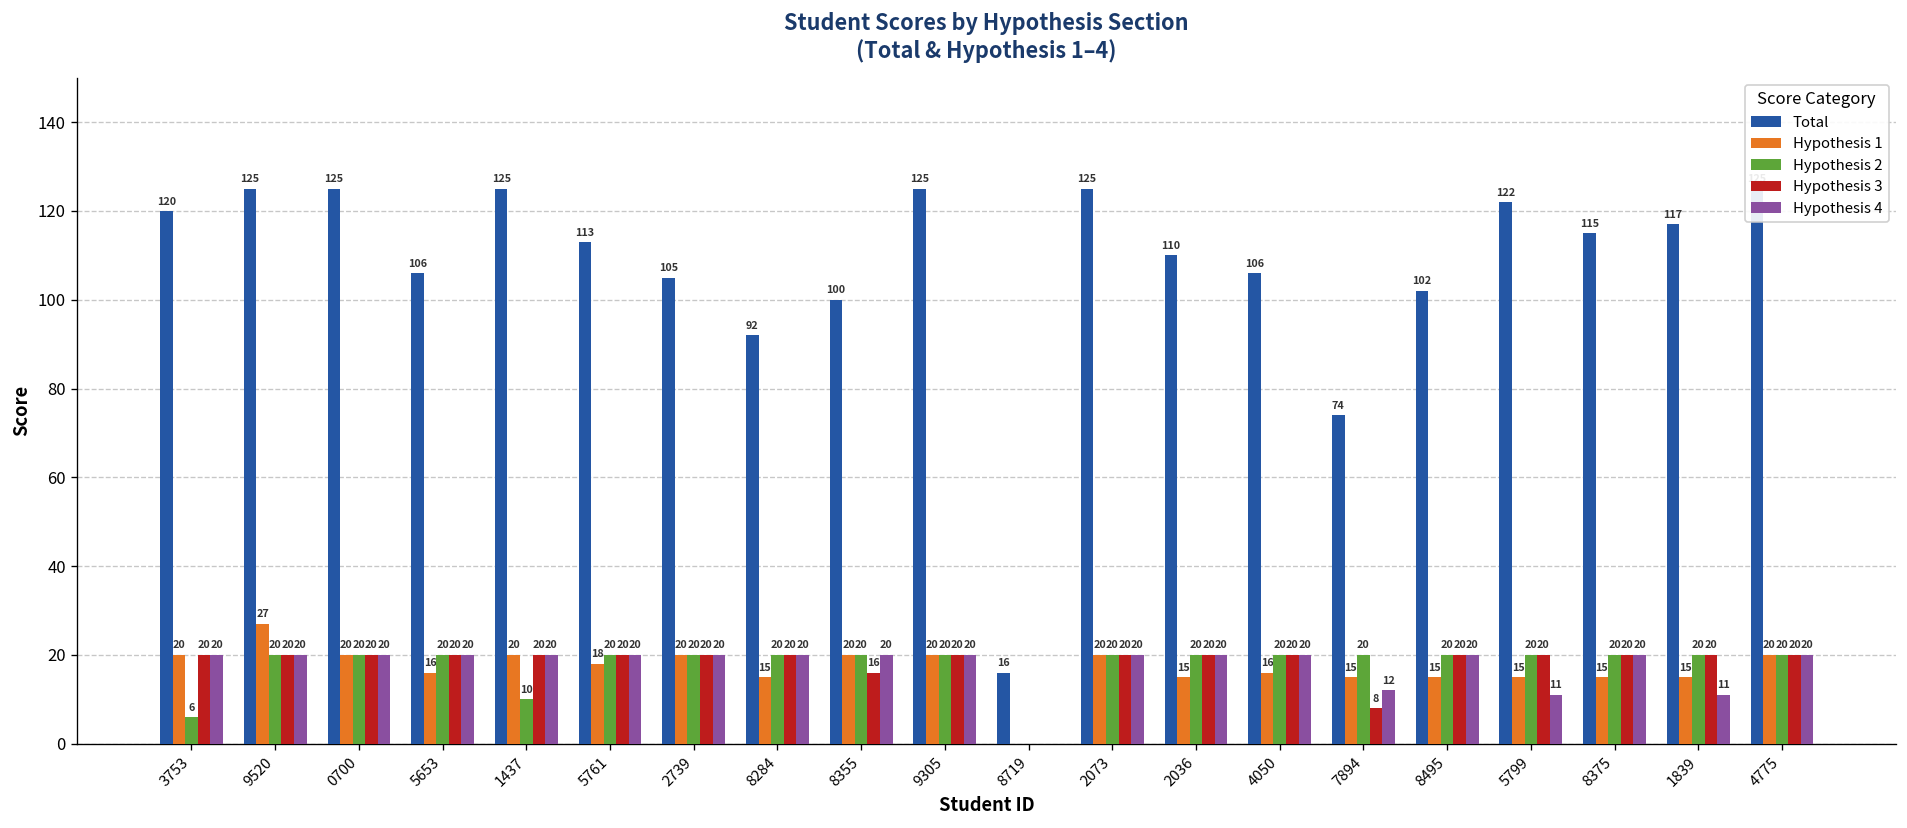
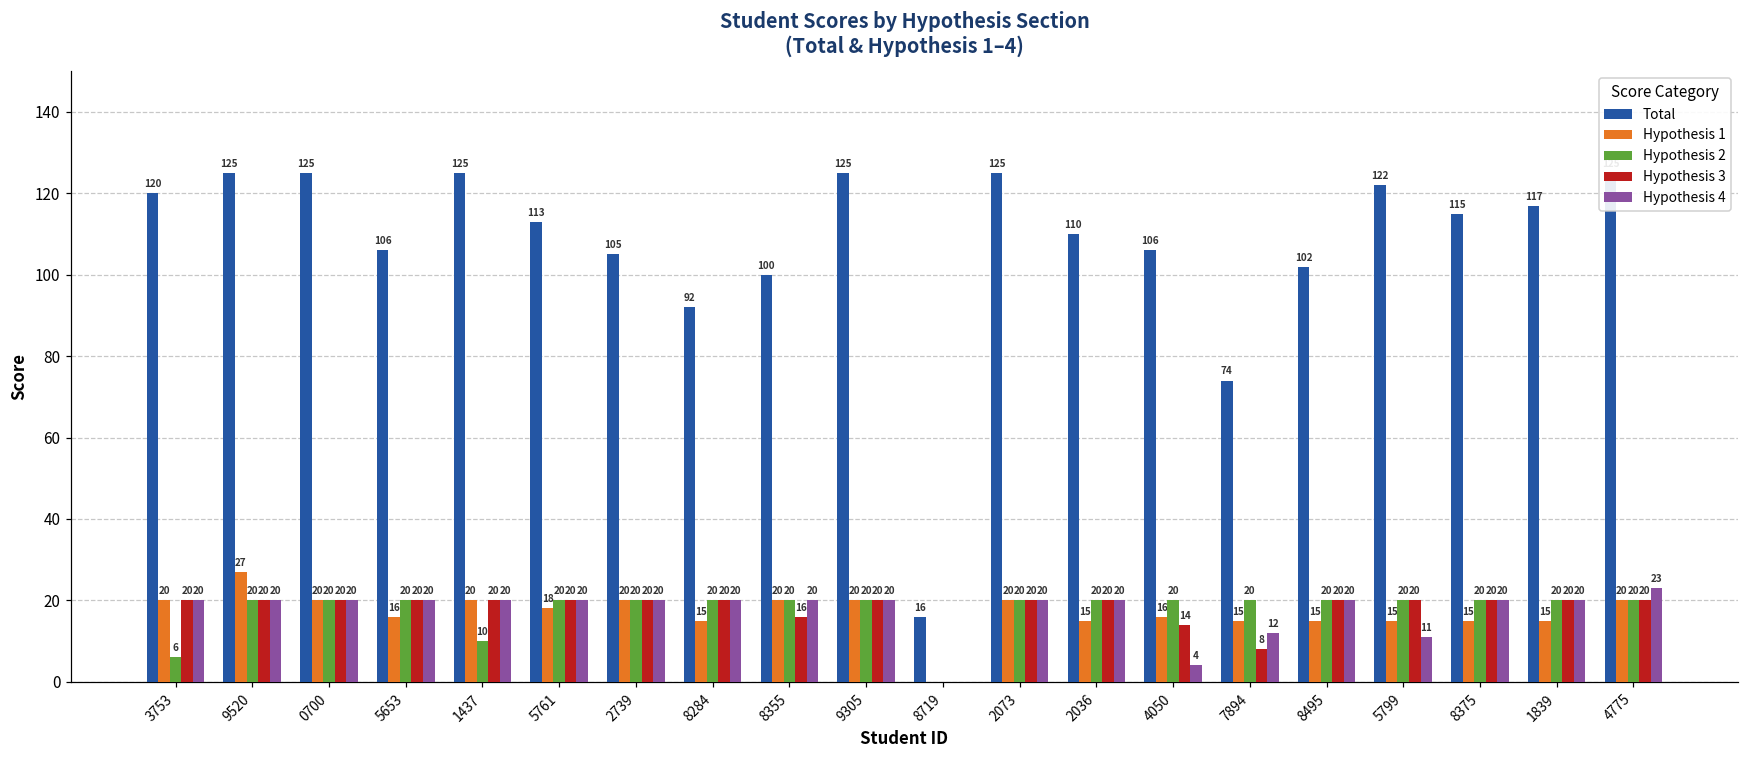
Hypothesis 3, 4050: 20 -> 14
Hypothesis 4, 4050: 20 -> 4
Hypothesis 4, 1839: 11 -> 20
Hypothesis 4, 4775: 20 -> 23
